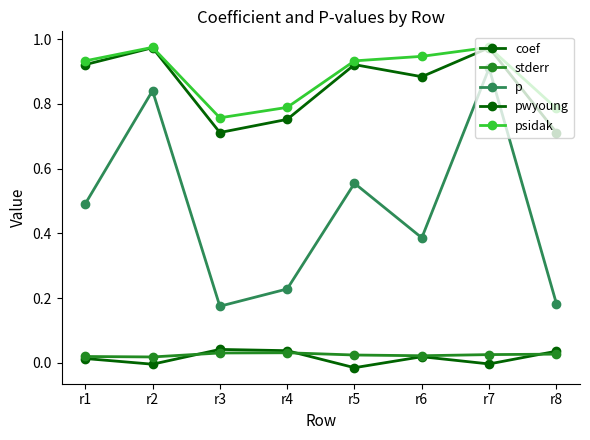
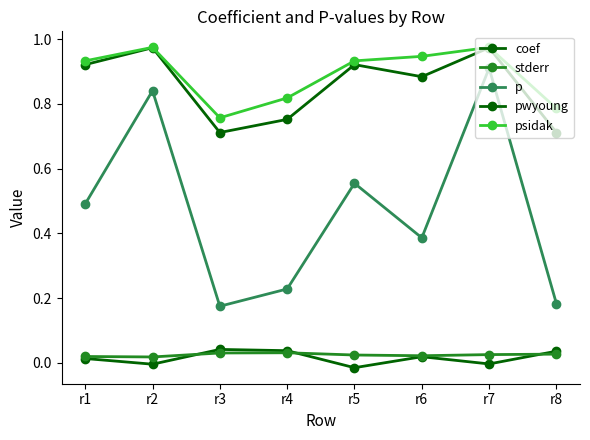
psidak, r4: 0.79 -> 0.82
